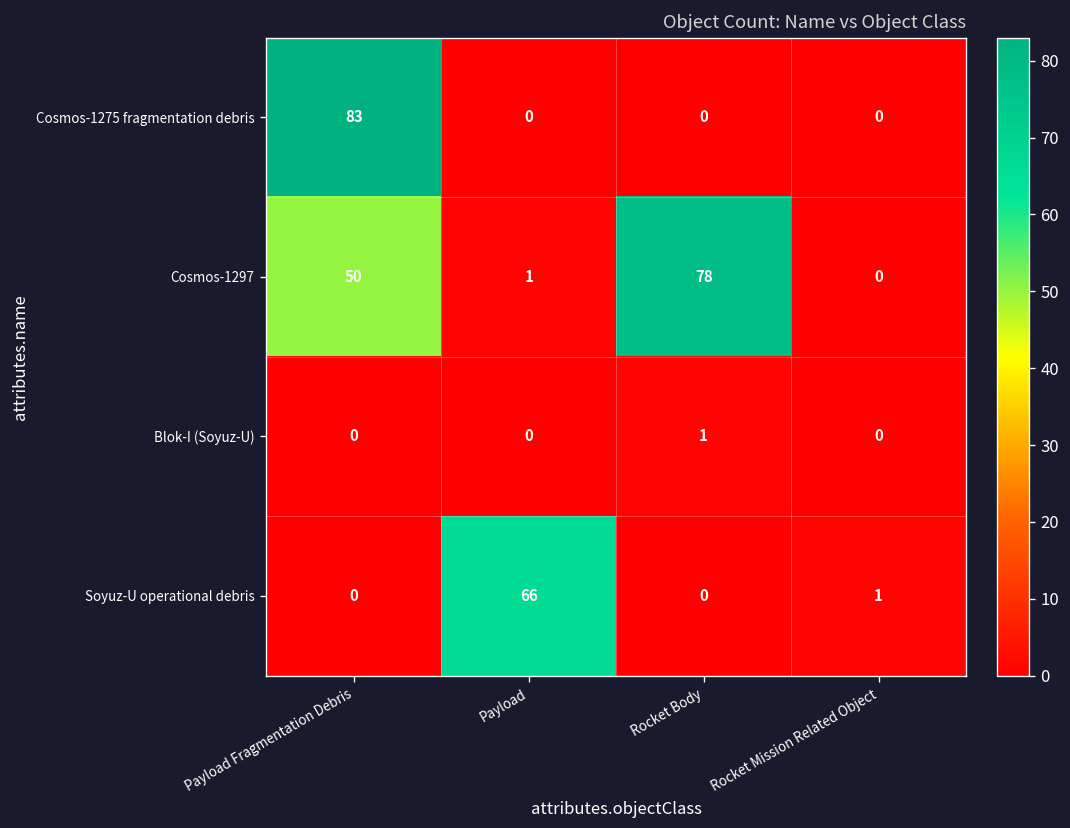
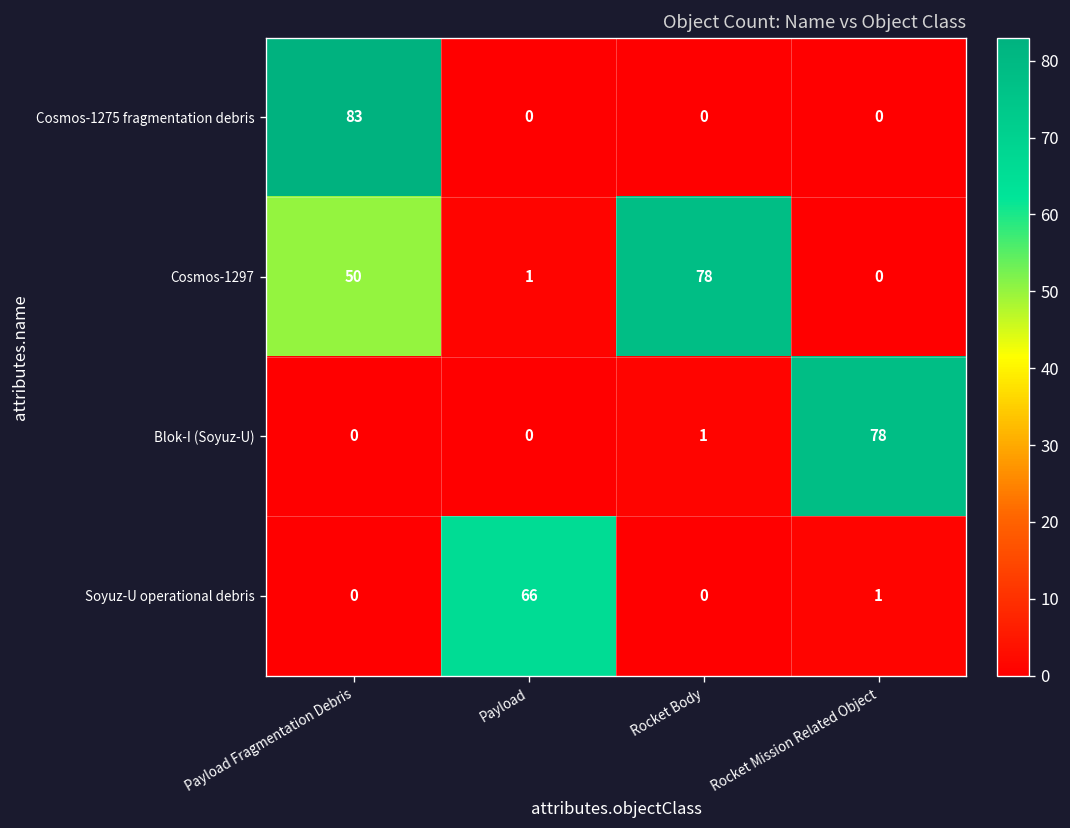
Blok-I (Soyuz-U), Rocket Mission Related Object: 0 -> 78
